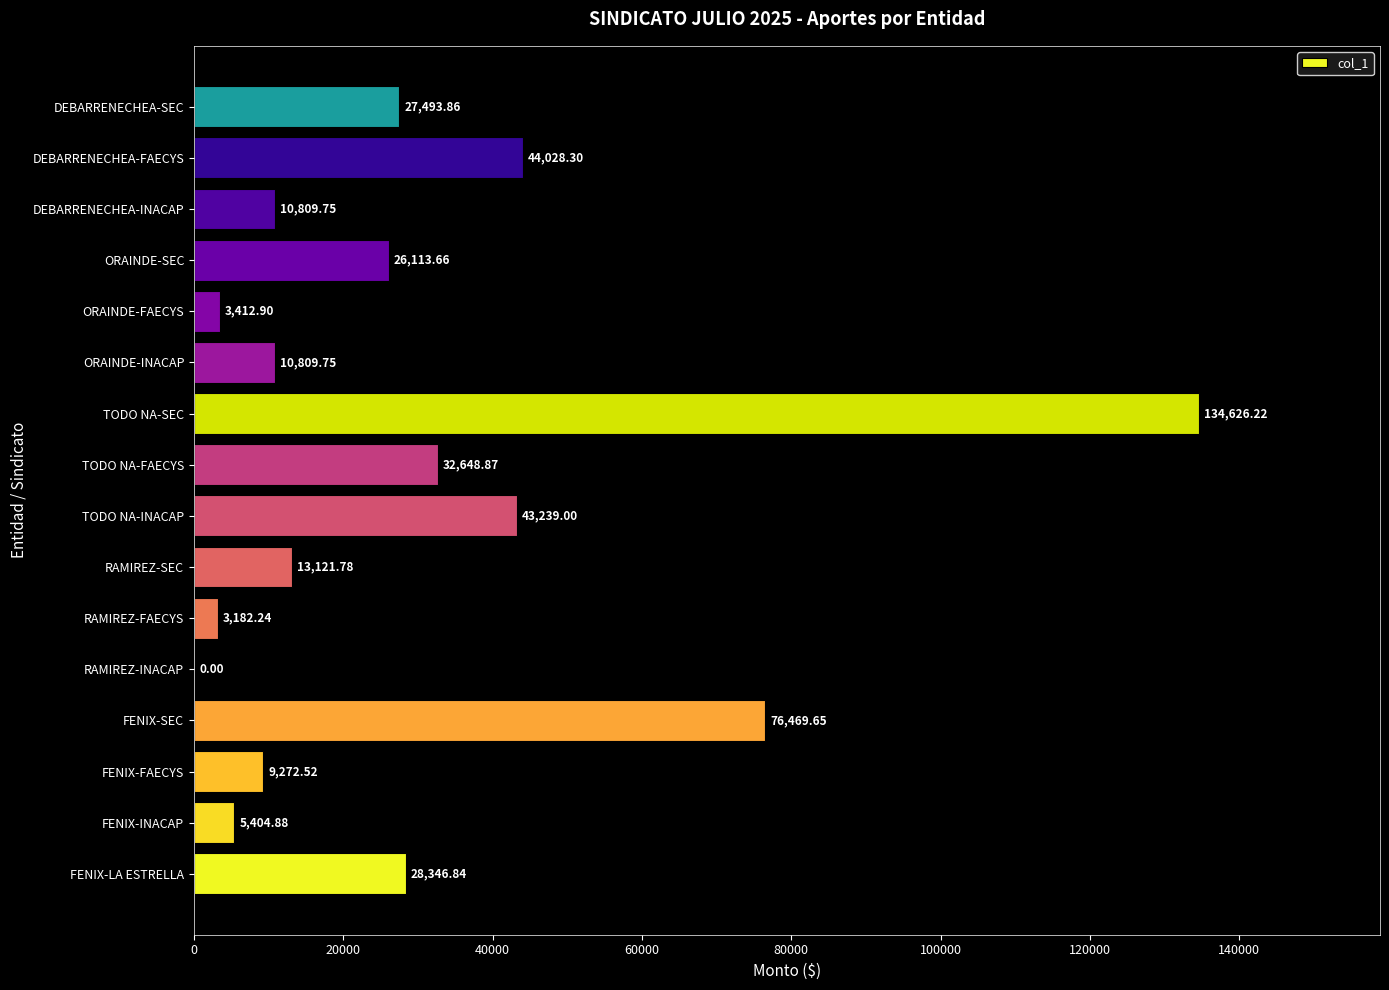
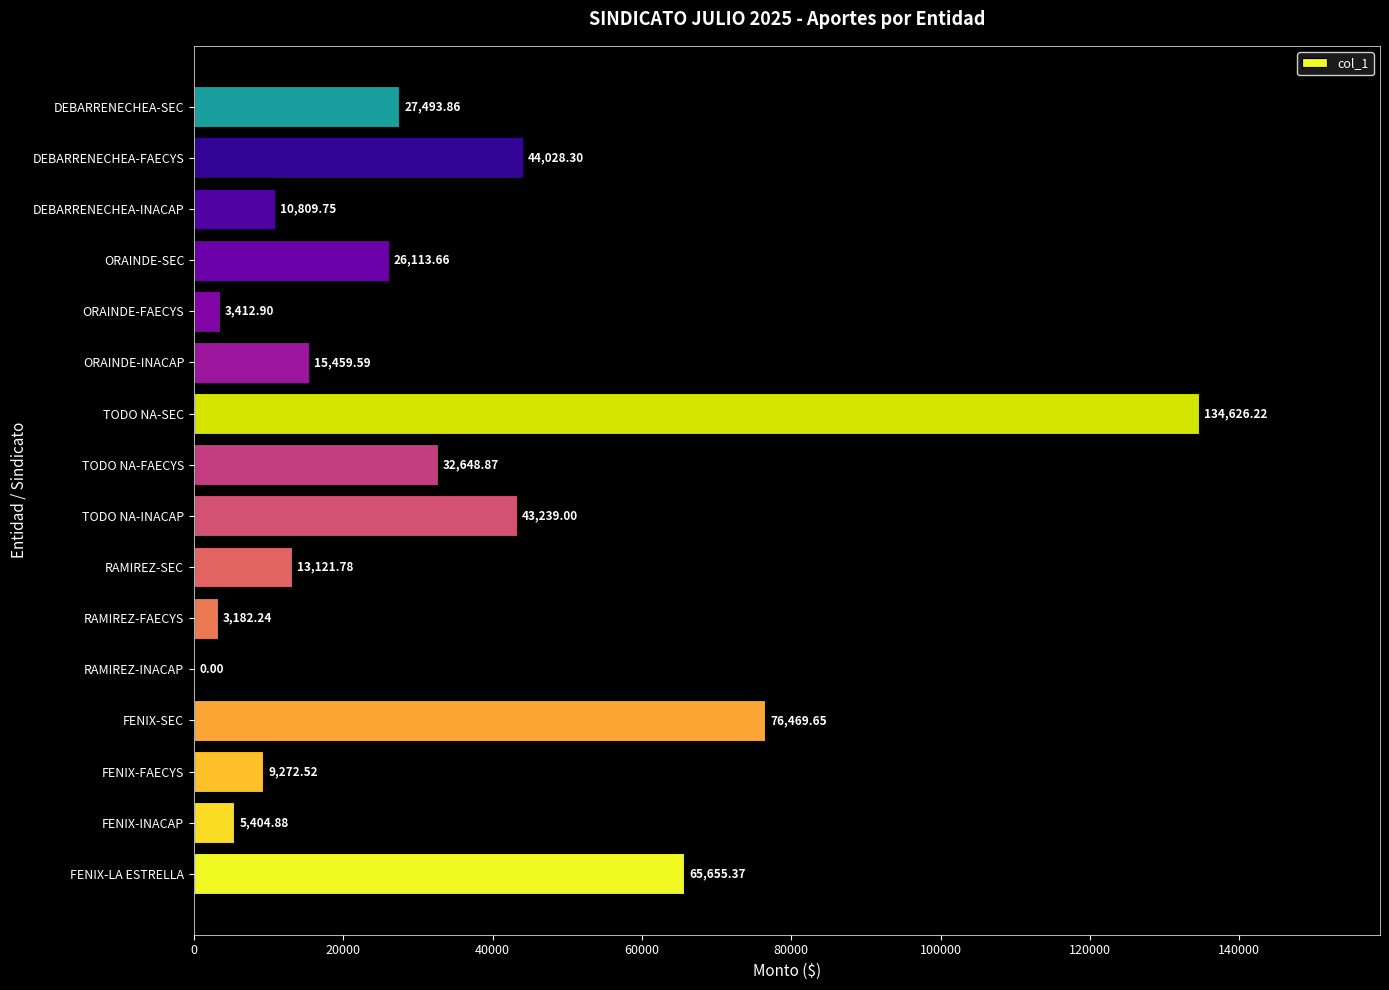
ORAINDE-INACAP: 10,809.75 -> 15,459.59
FENIX-LA ESTRELLA: 28,346.84 -> 65,655.37
